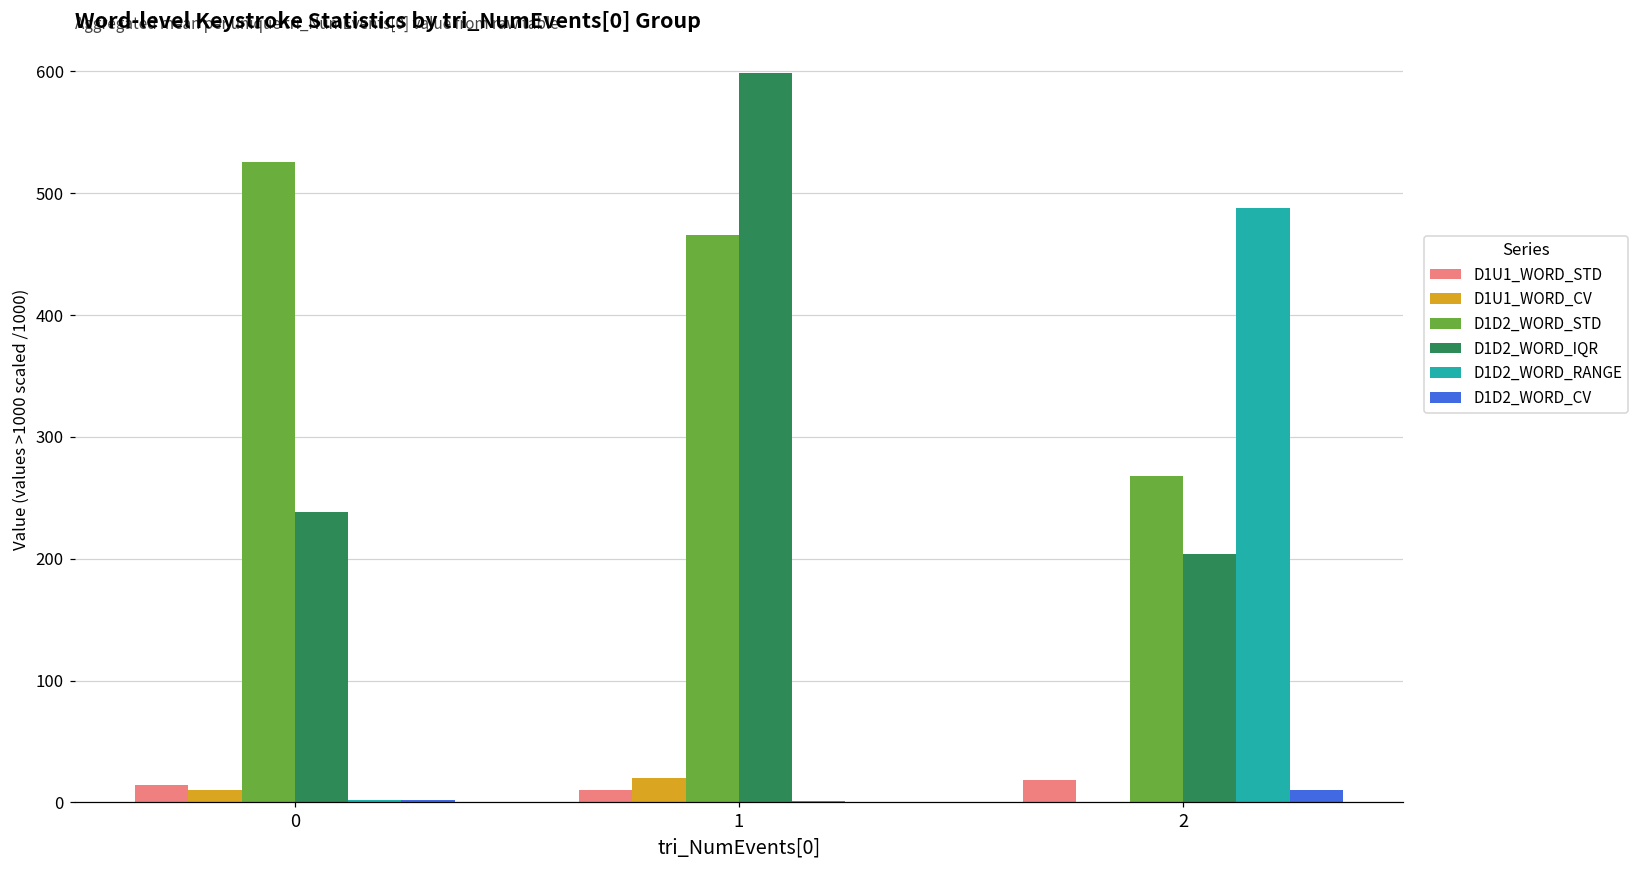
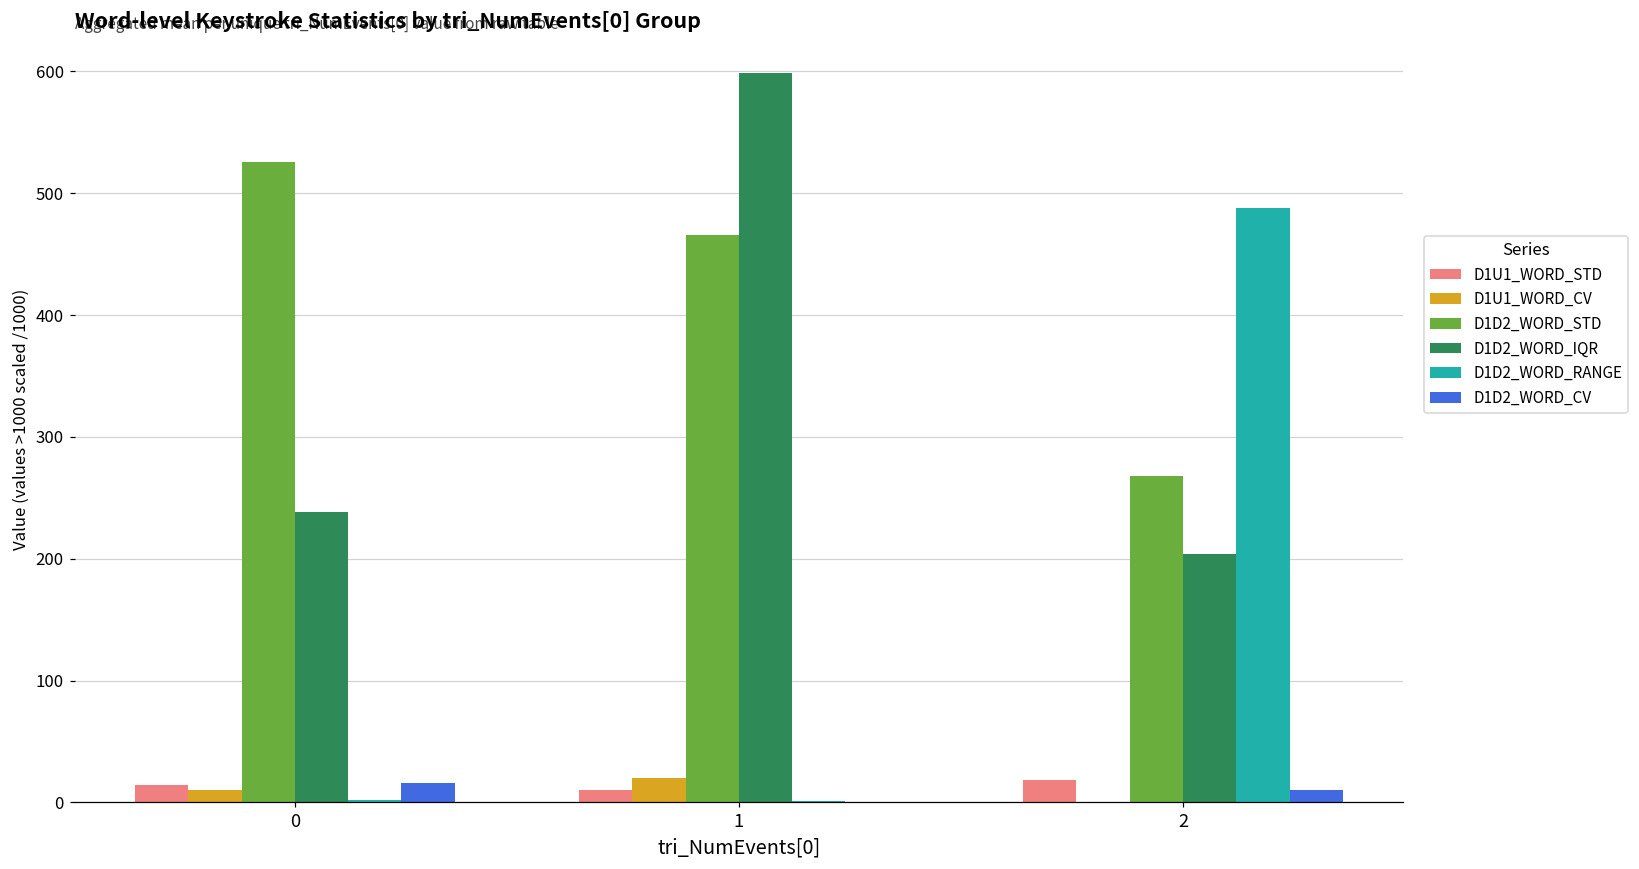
D1D2_WORD_CV, 0: 2 -> 16
